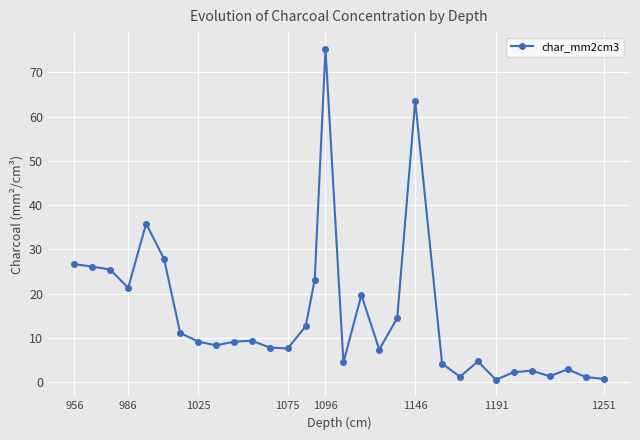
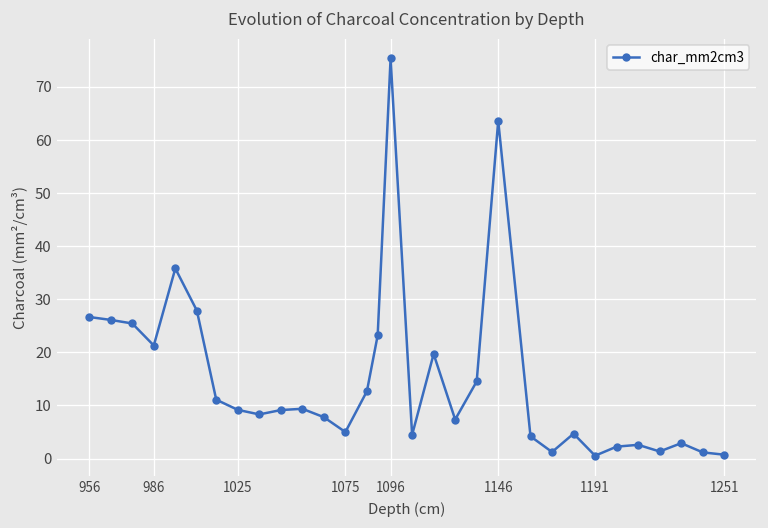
1075: 8 -> 5
